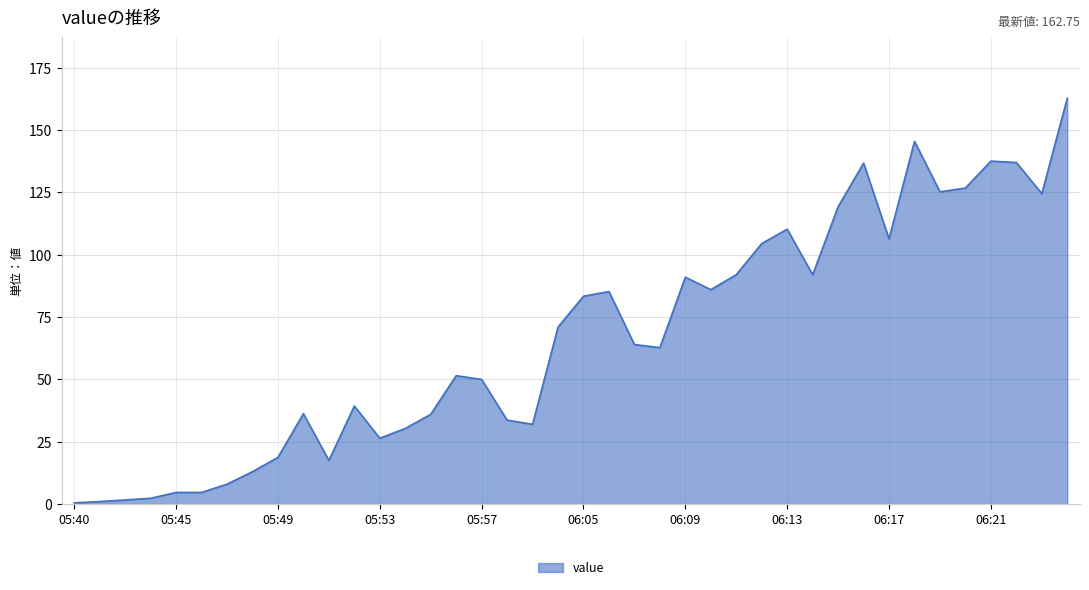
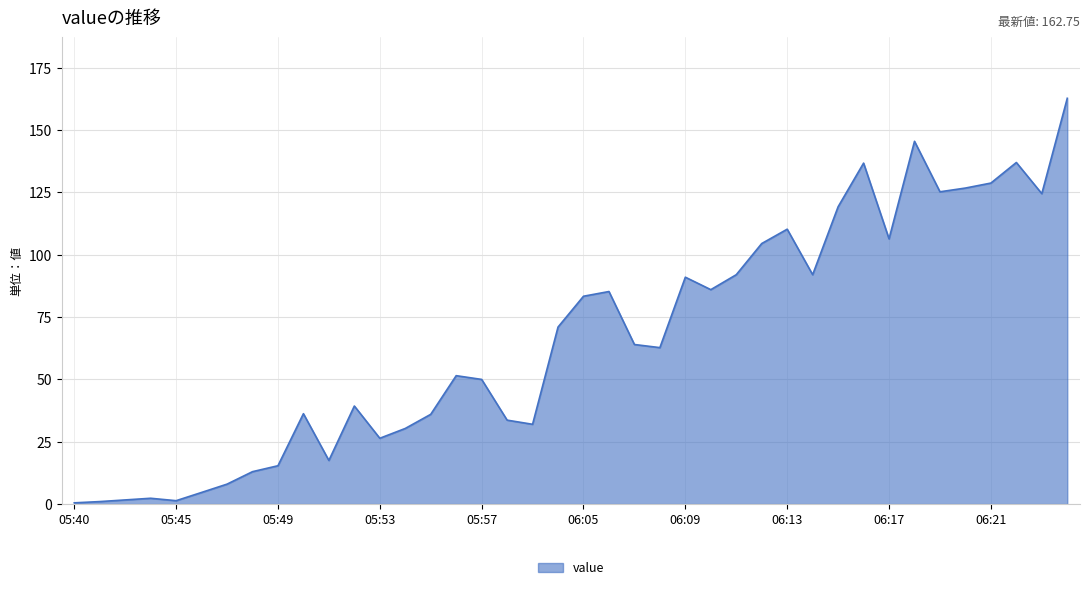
05:45: 5 -> 1
05:49: 19 -> 15
06:21: 138 -> 129
